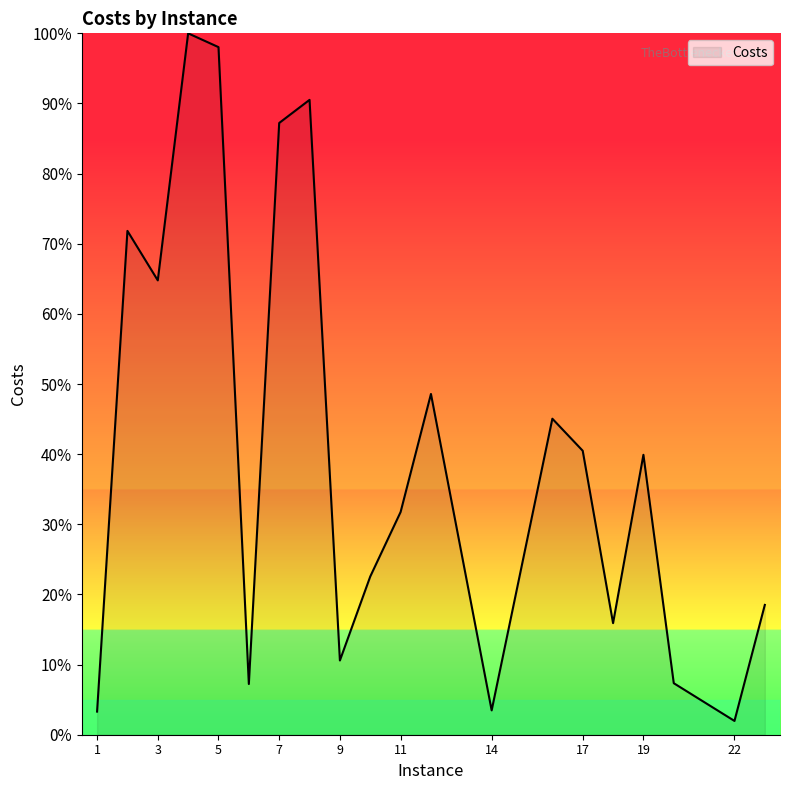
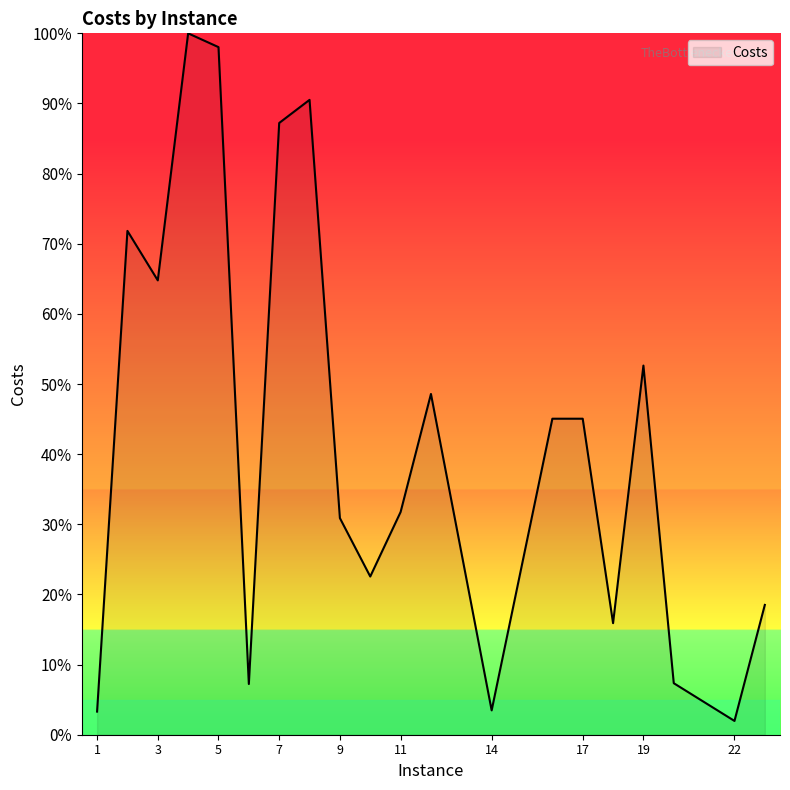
9: 11% -> 31%
17: 40% -> 45%
19: 40% -> 53%
